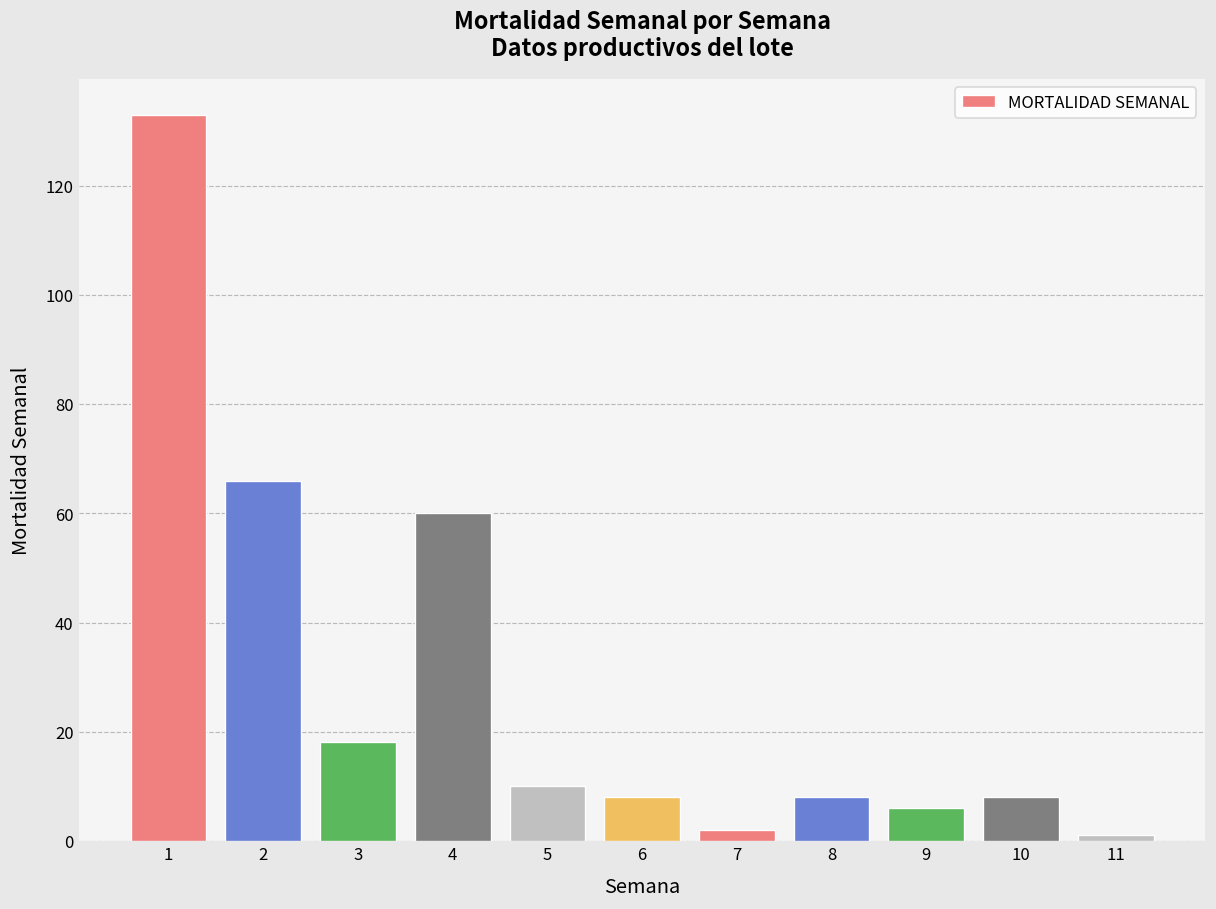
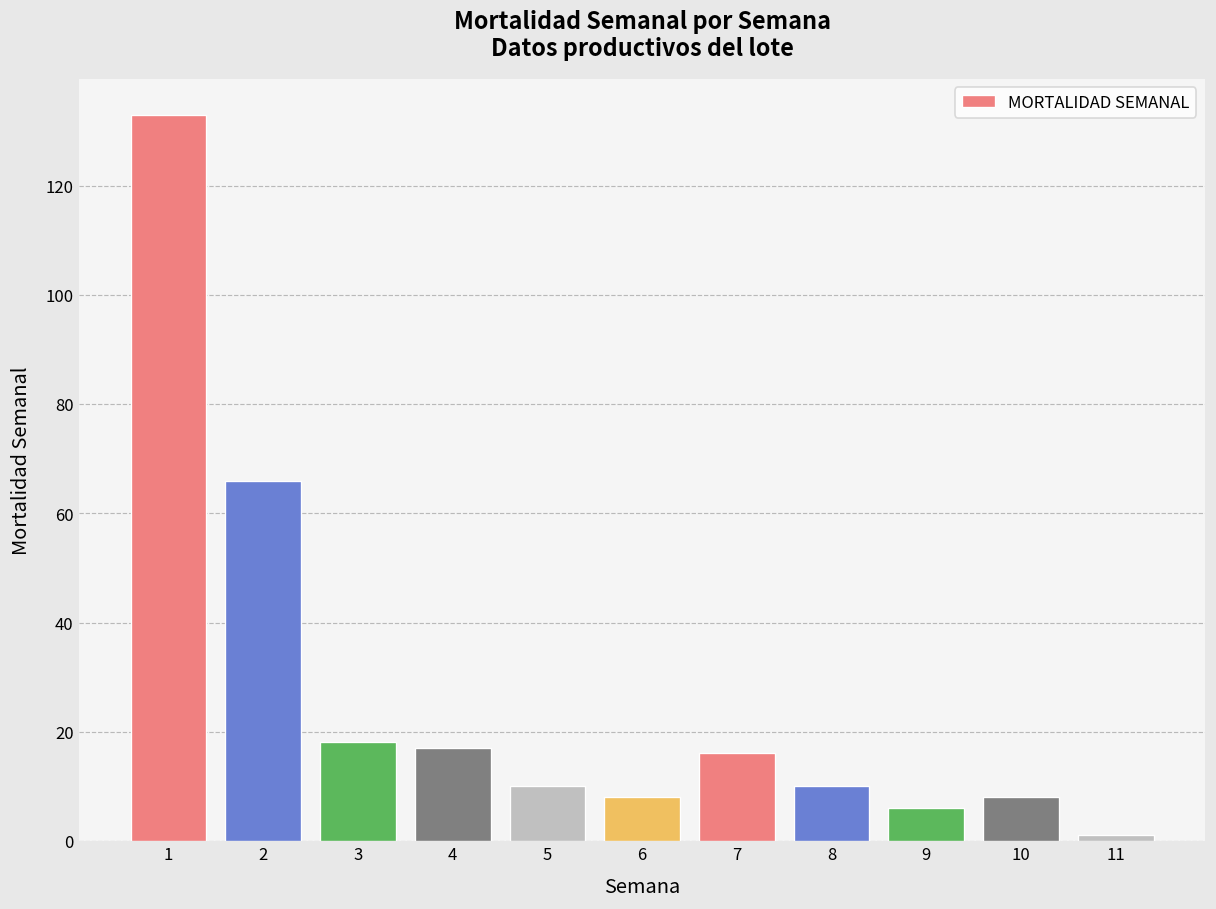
4: 60 -> 17
7: 2 -> 16
8: 8 -> 10
